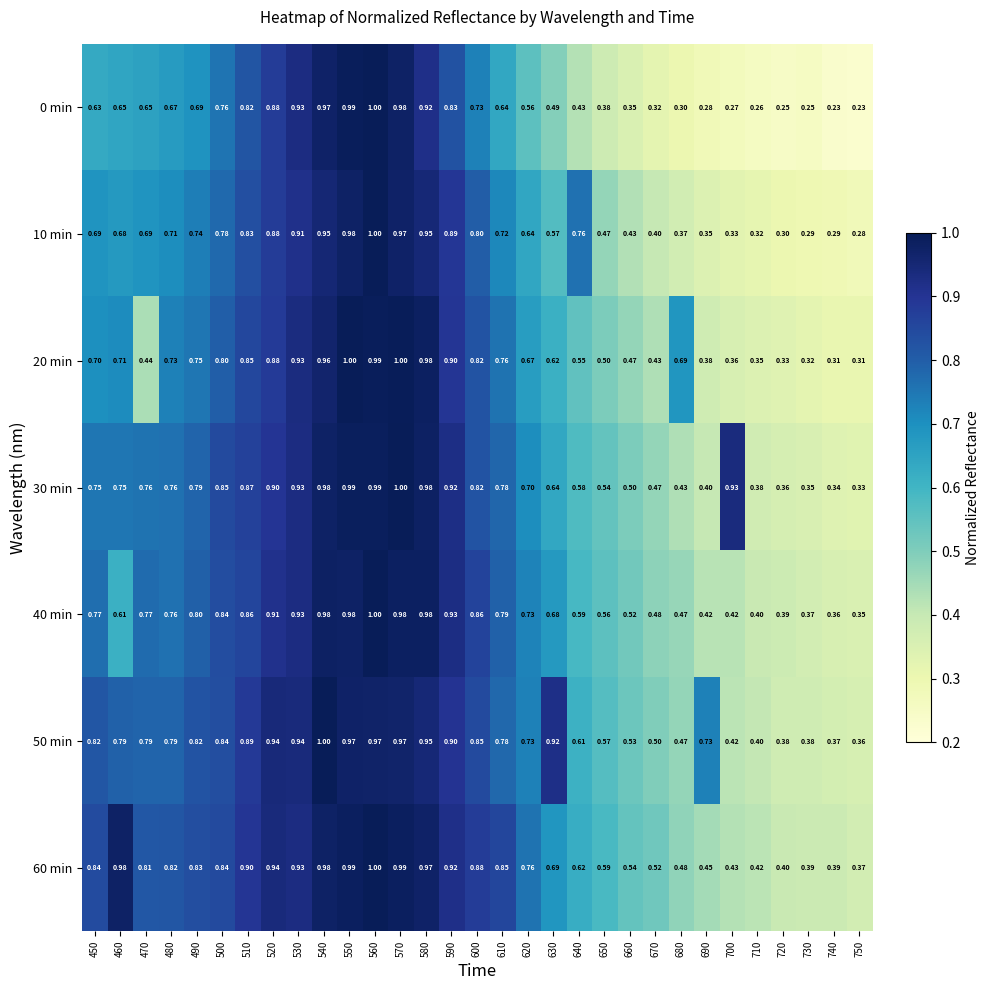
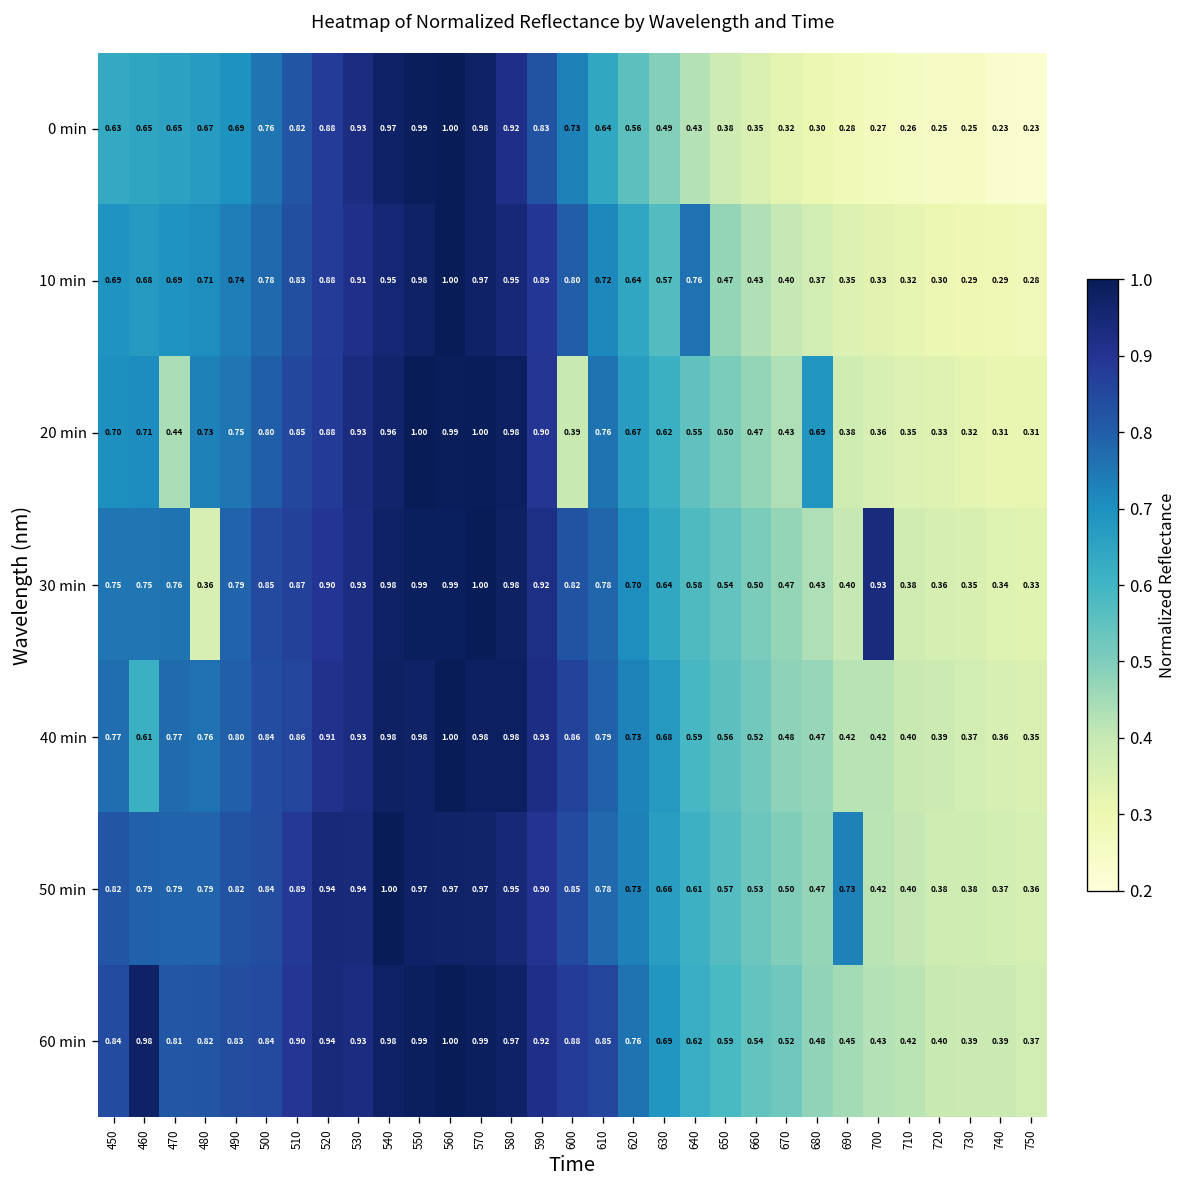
20 min, 600: 0.82 -> 0.39
30 min, 480: 0.76 -> 0.36
50 min, 630: 0.92 -> 0.66
